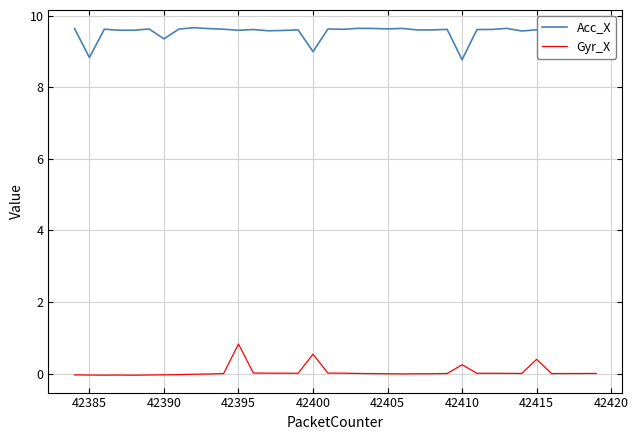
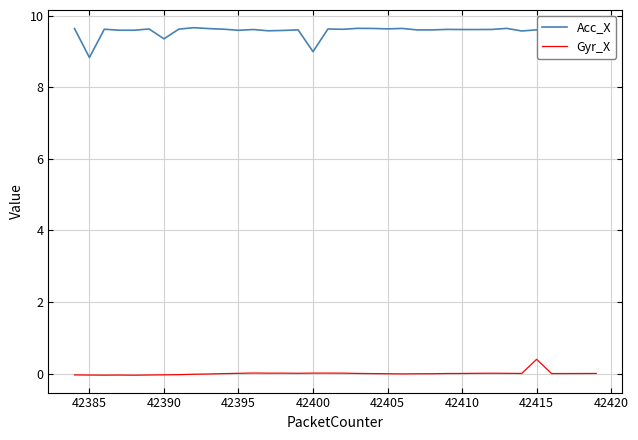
Gyr_X, 42395: 0.8 -> 0.0
Gyr_X, 42400: 0.5 -> 0.0
Acc_X, 42410: 8.8 -> 9.6
Gyr_X, 42410: 0.2 -> 0.0
